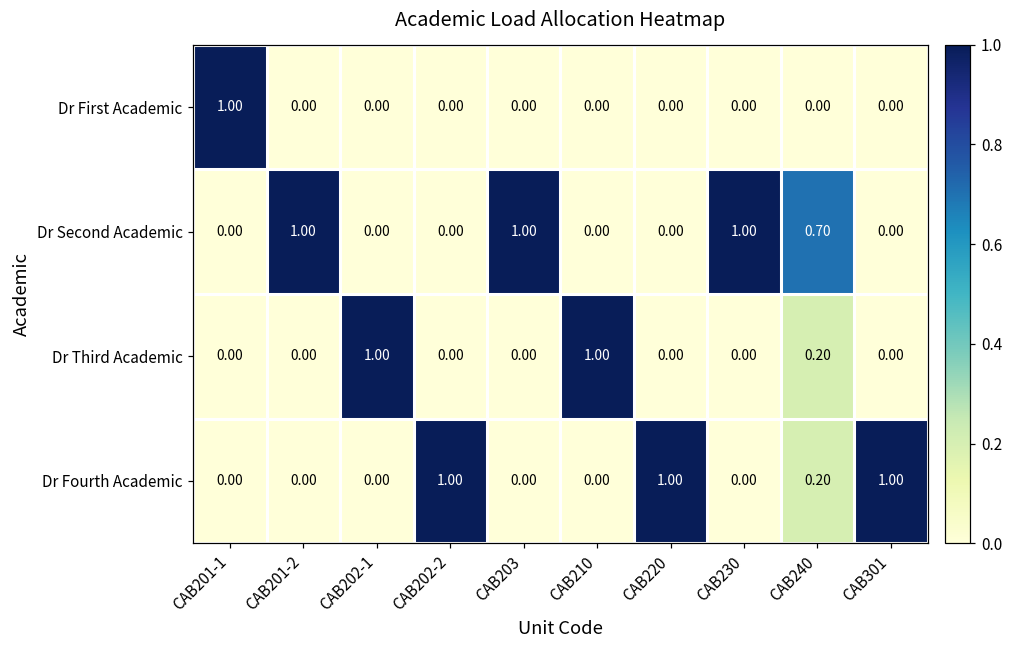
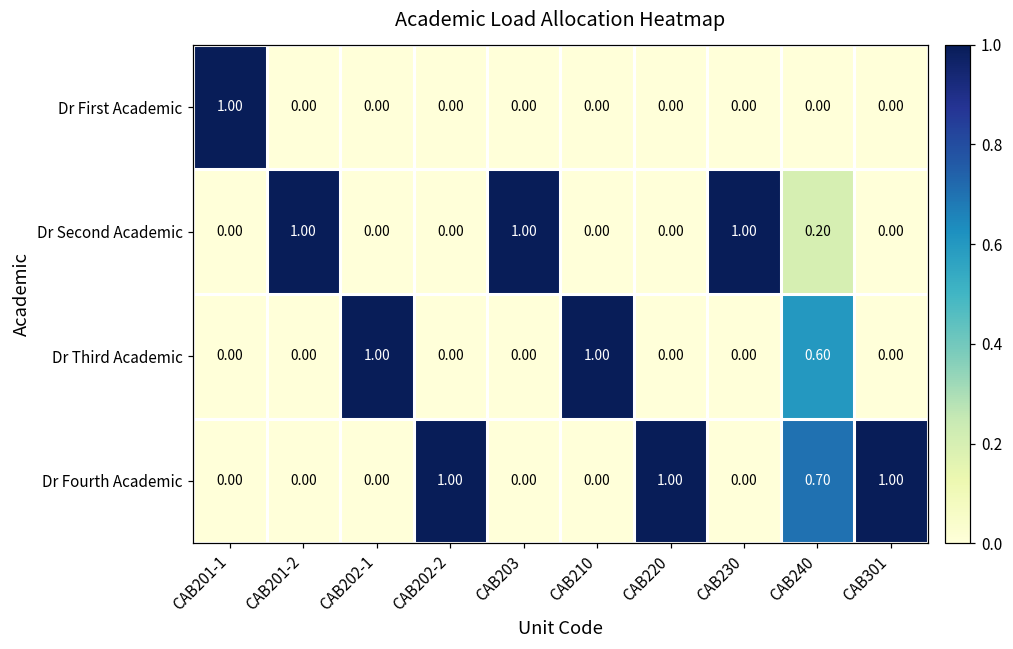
Dr Second Academic, CAB240: 0.70 -> 0.20
Dr Third Academic, CAB240: 0.20 -> 0.60
Dr Fourth Academic, CAB240: 0.20 -> 0.70
